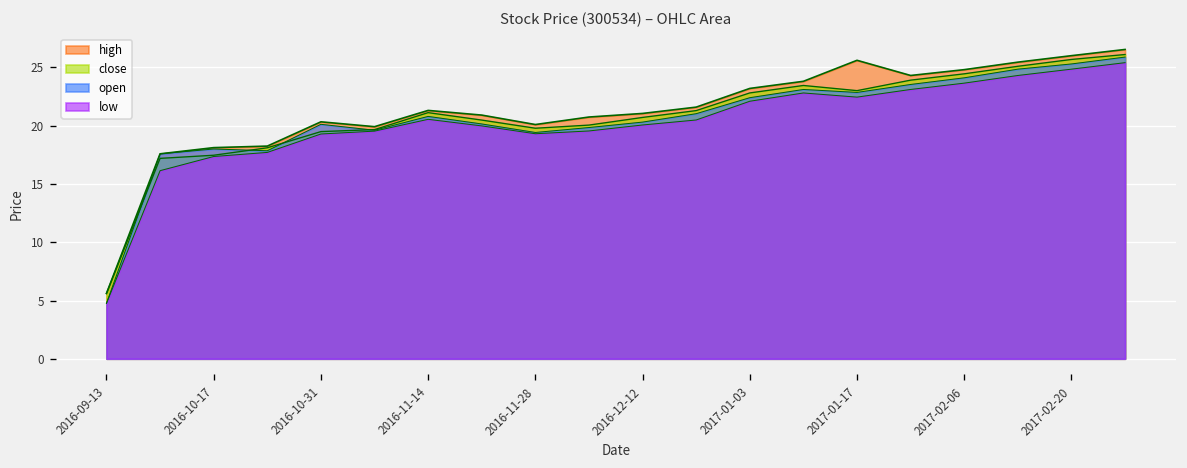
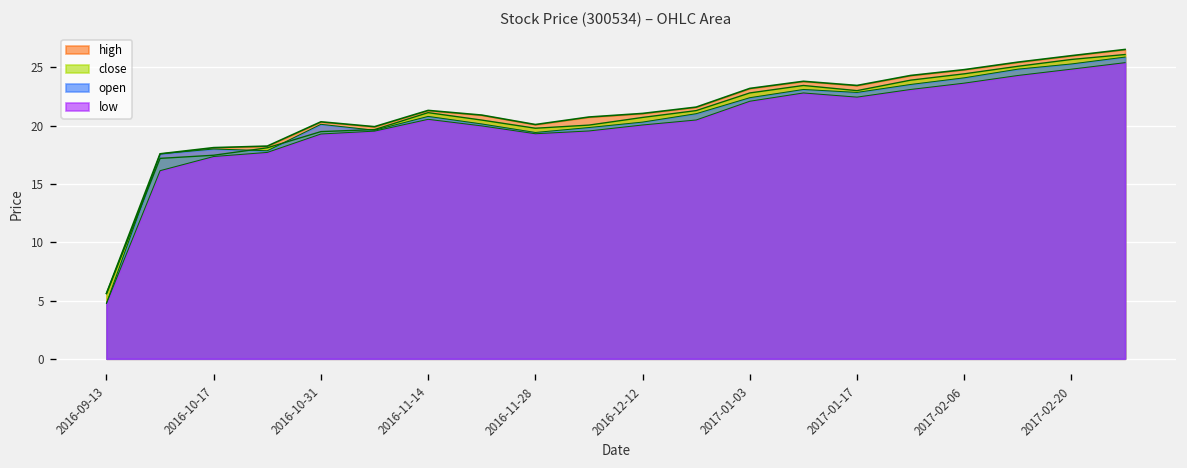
high, 2017-01-17: 26 -> 23
